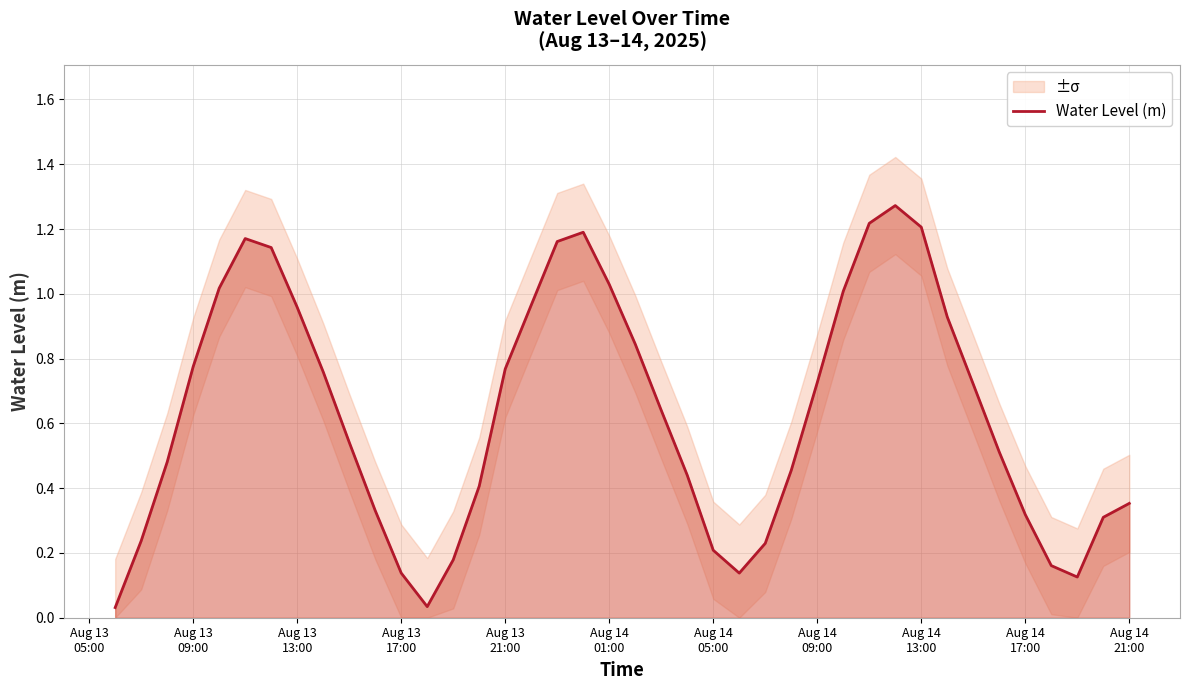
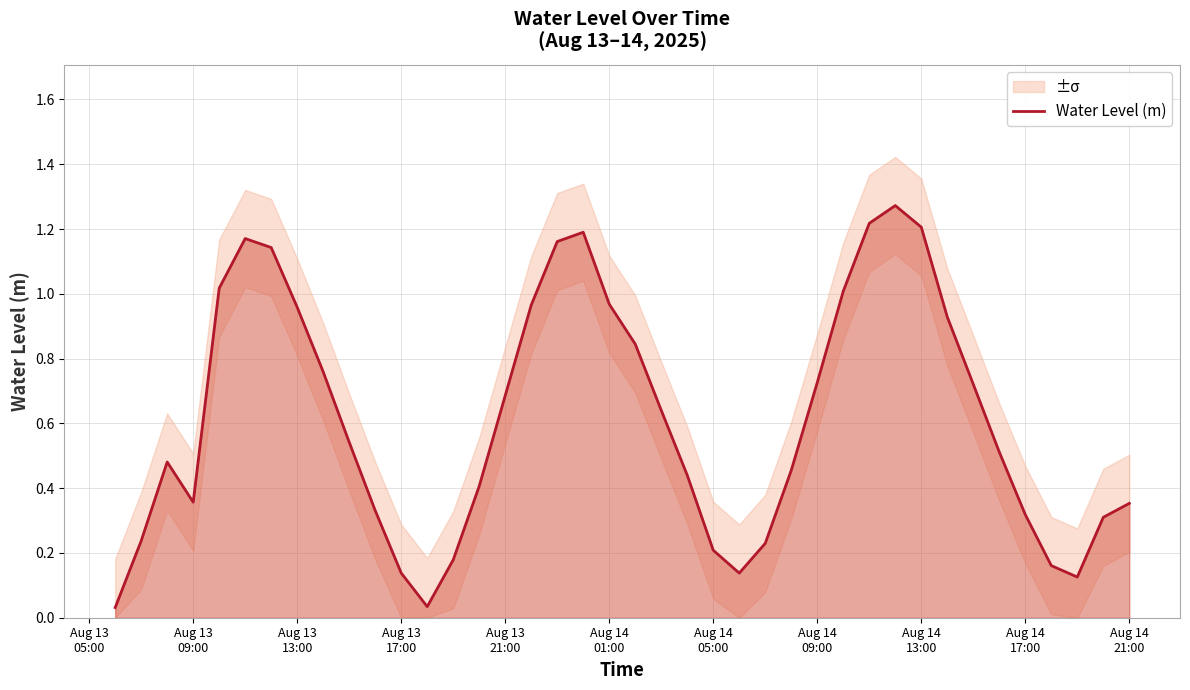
Water Level (m), Aug 13 09:00: 0.78 -> 0.36
Water Level (m), Aug 13 21:00: 0.77 -> 0.69
Water Level (m), Aug 14 01:00: 1.03 -> 0.97
